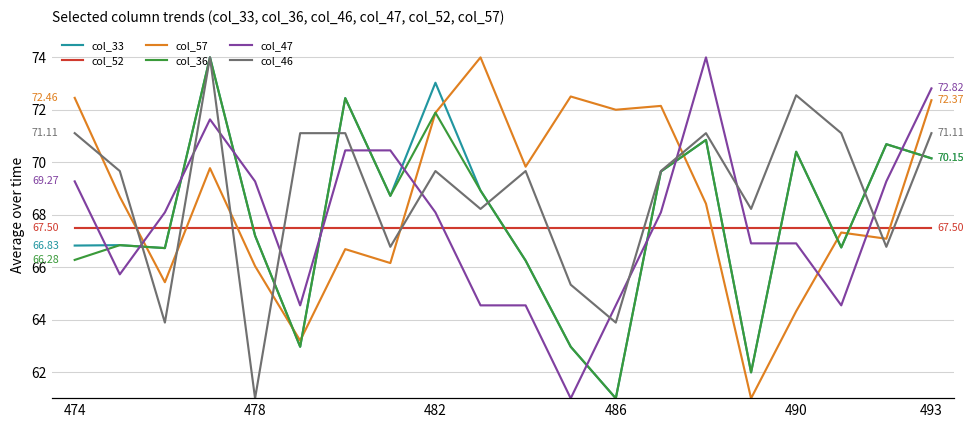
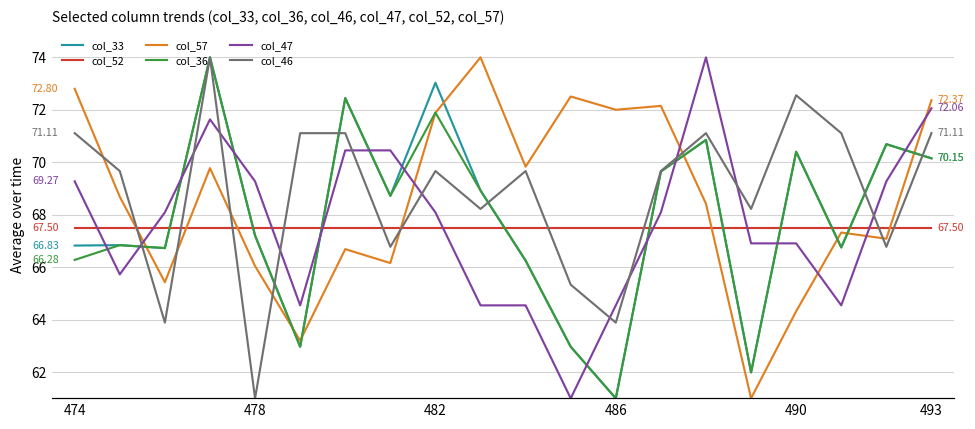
col_57, 474: 72.46 -> 72.80
col_47, 493: 72.82 -> 72.06
